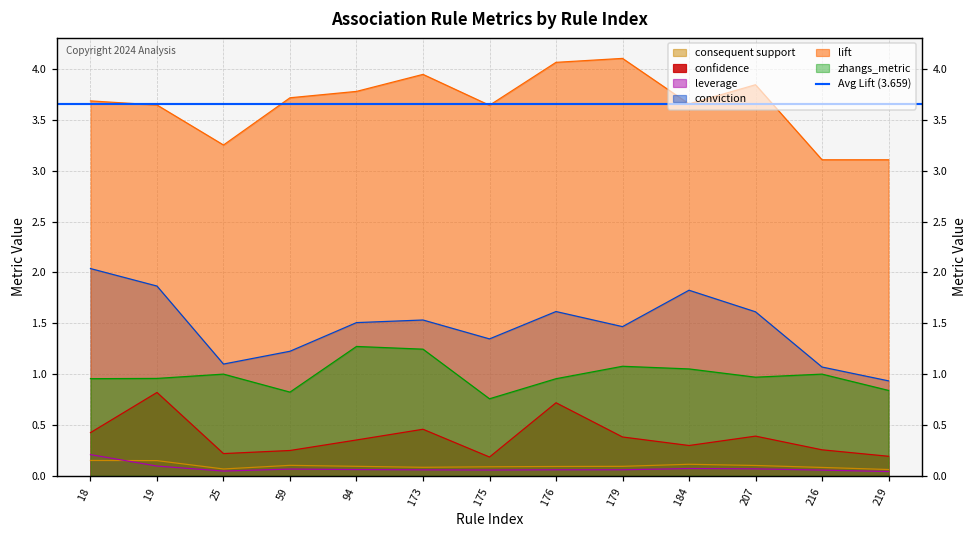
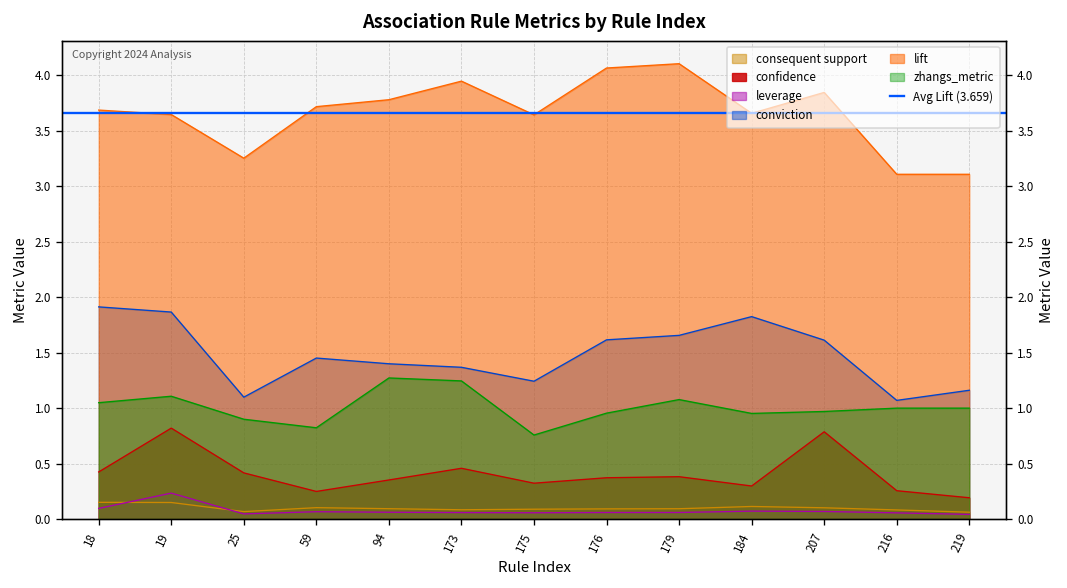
leverage, 18: 0.2 -> 0.1
conviction, 18: 2.0 -> 1.9
zhangs_metric, 18: 0.96 -> 1.05
leverage, 19: 0.1 -> 0.2
zhangs_metric, 19: 1.0 -> 1.1
confidence, 25: 0.2 -> 0.4
zhangs_metric, 25: 1.0 -> 0.9
conviction, 59: 1.2 -> 1.5
conviction, 94: 1.5 -> 1.4
conviction, 173: 1.5 -> 1.4
confidence, 175: 0.2 -> 0.3
conviction, 175: 1.3 -> 1.2
confidence, 176: 0.7 -> 0.4
conviction, 179: 1.5 -> 1.7
zhangs_metric, 184: 1.1 -> 1.0
confidence, 207: 0.4 -> 0.8
conviction, 219: 0.9 -> 1.2
zhangs_metric, 219: 0.8 -> 1.0
